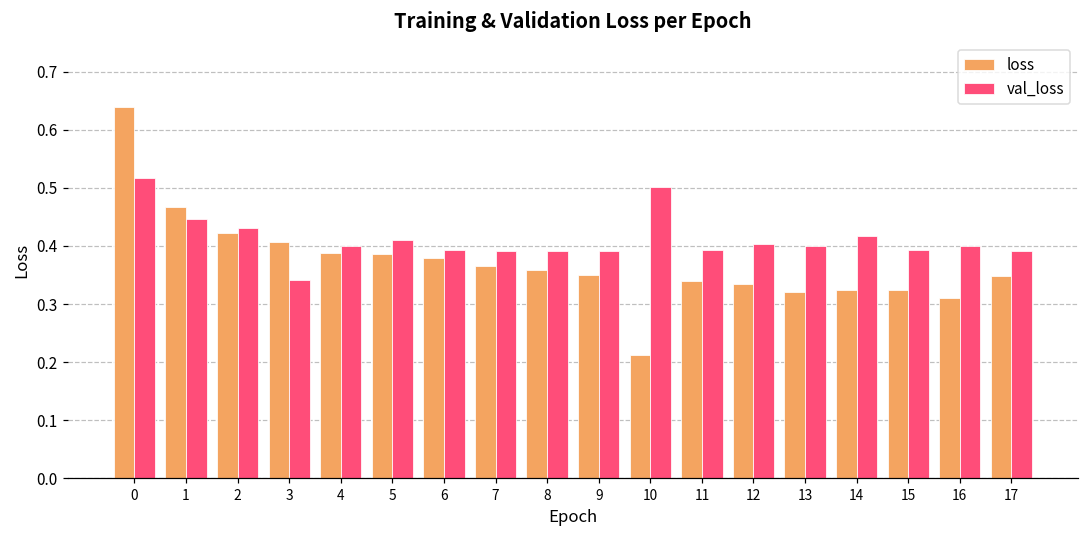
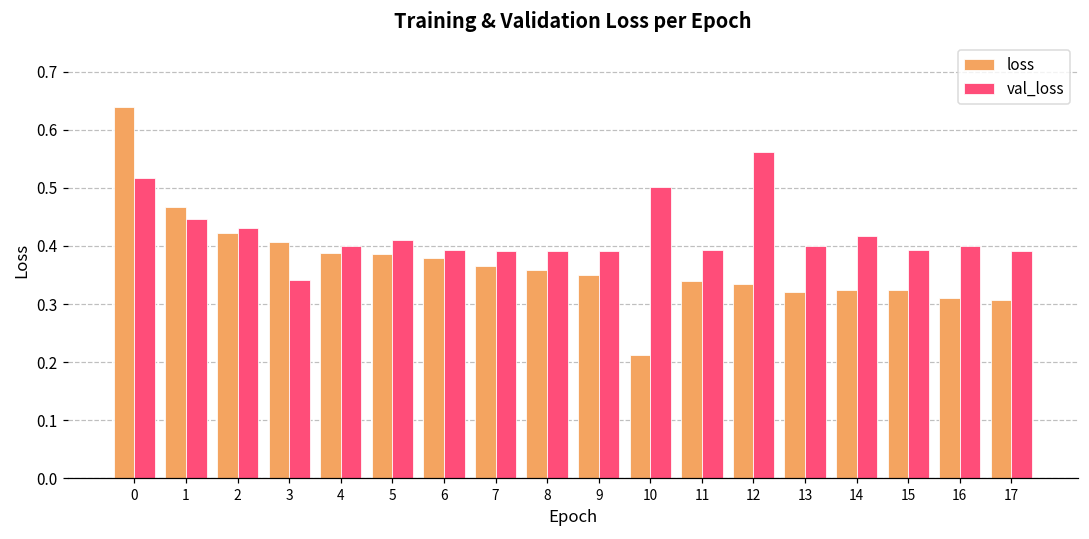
val_loss, 12: 0.40 -> 0.56
loss, 17: 0.35 -> 0.31
